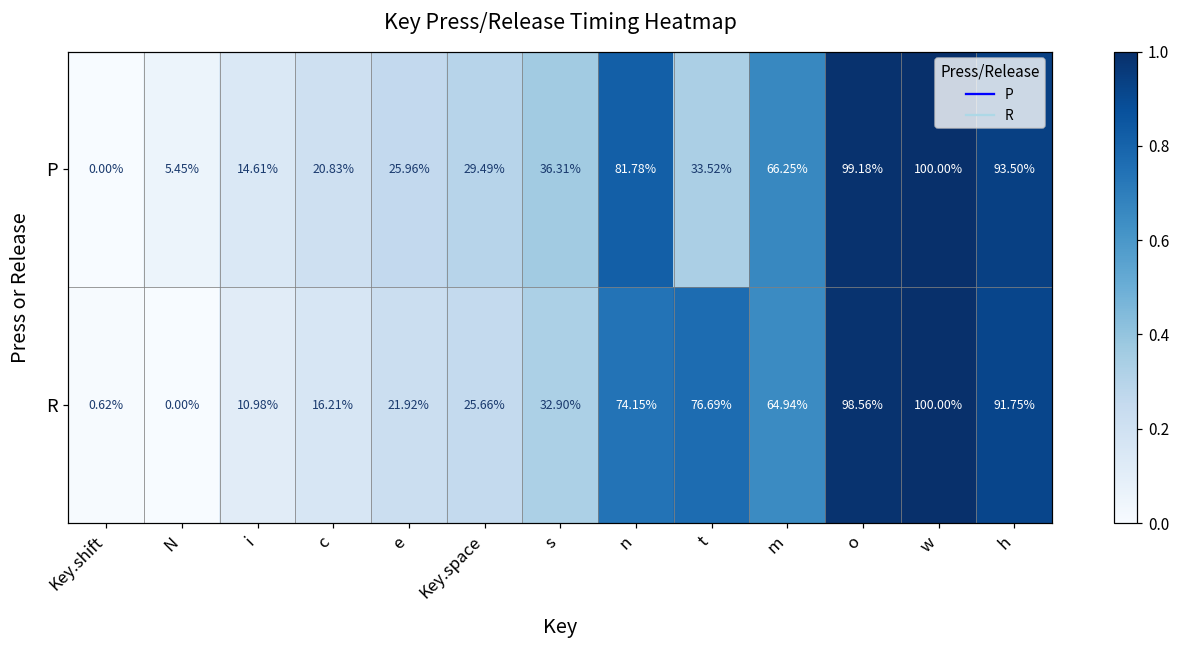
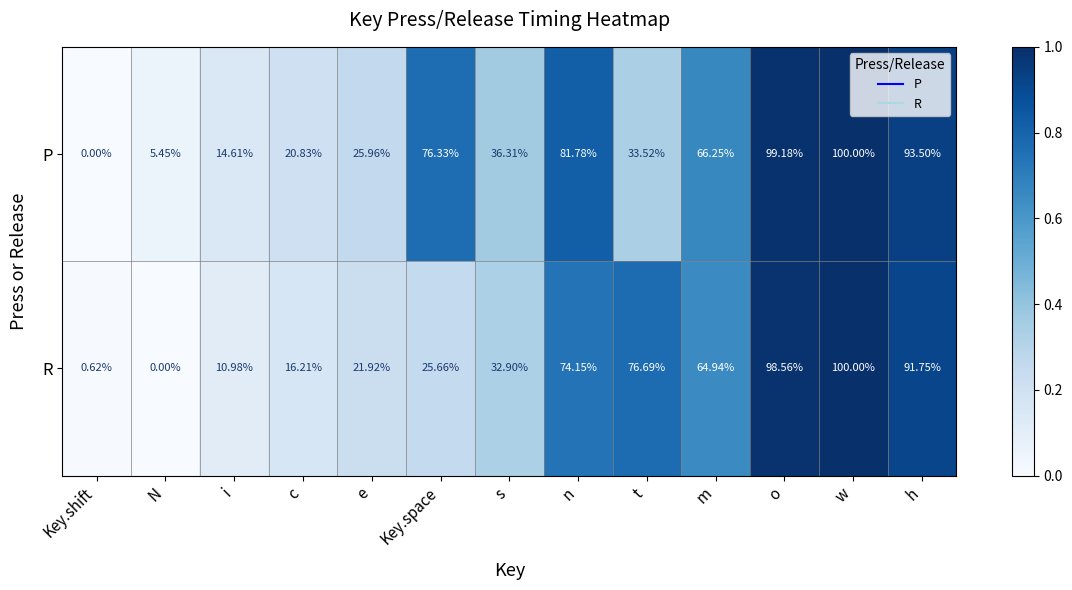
P, Key.space: 29.49% -> 76.33%
